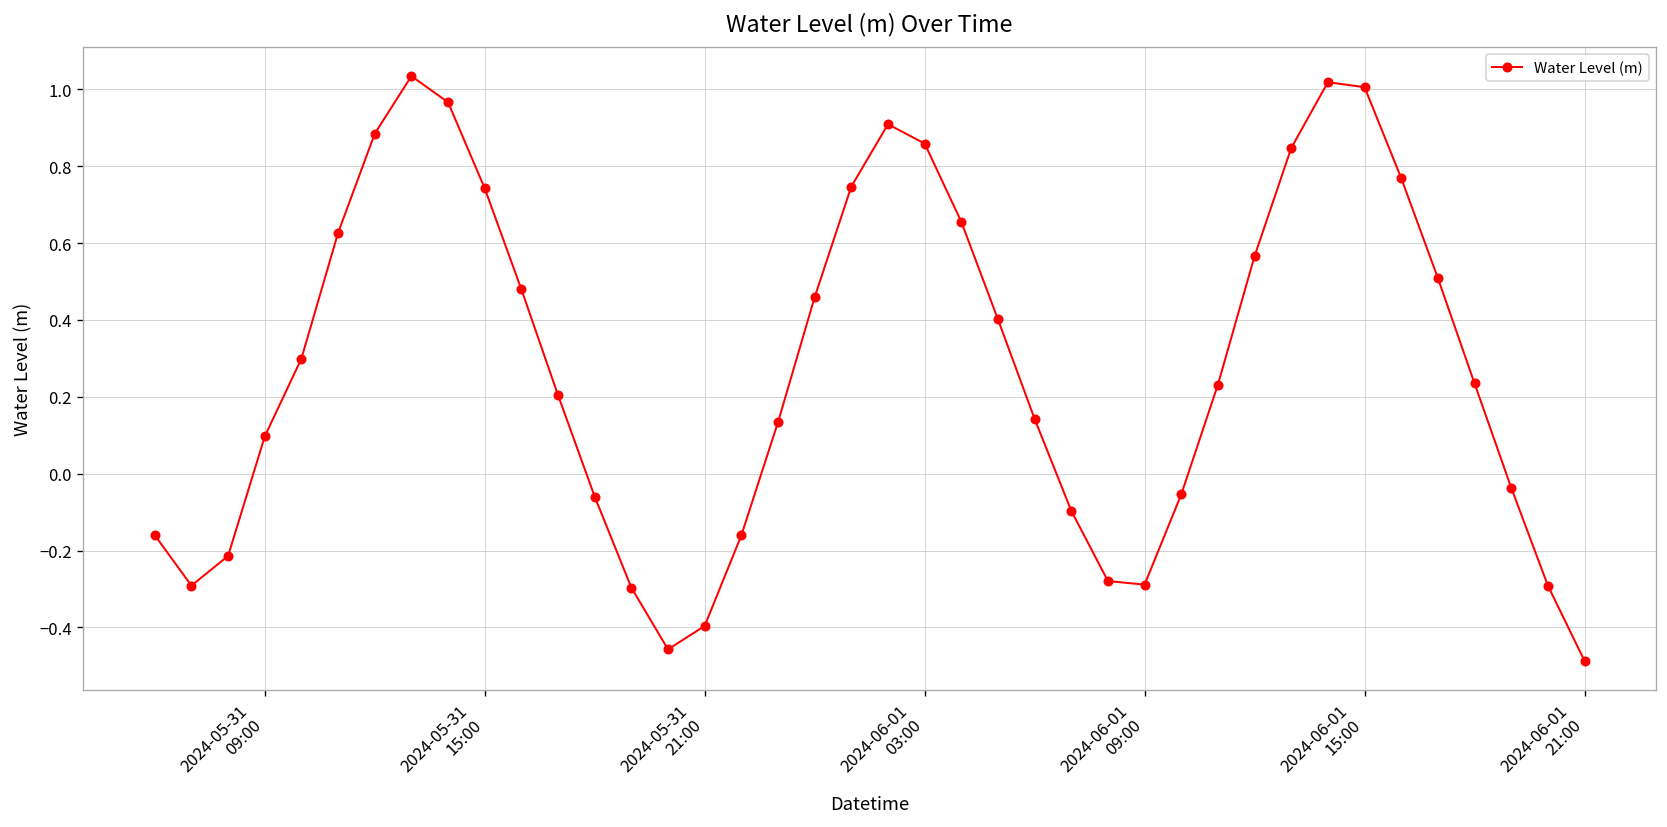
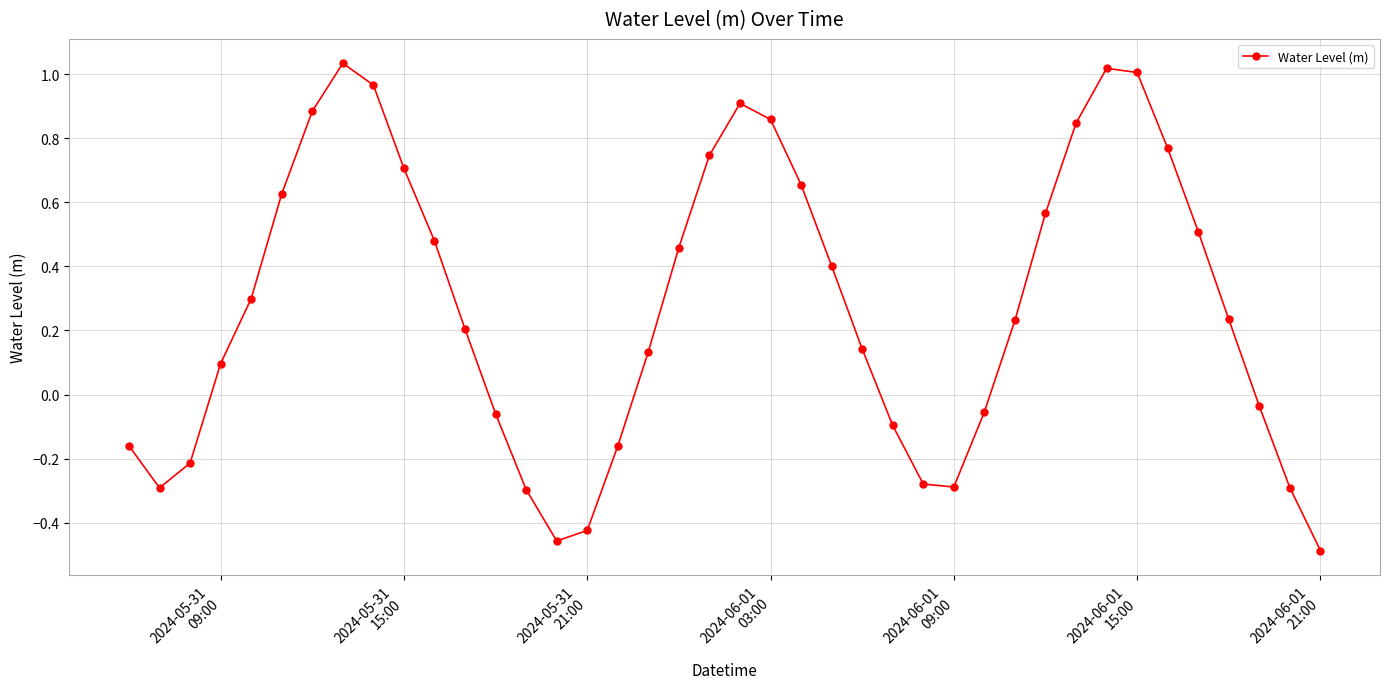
2024-05-31 15:00: 0.74 -> 0.71
2024-05-31 21:00: -0.40 -> -0.42
